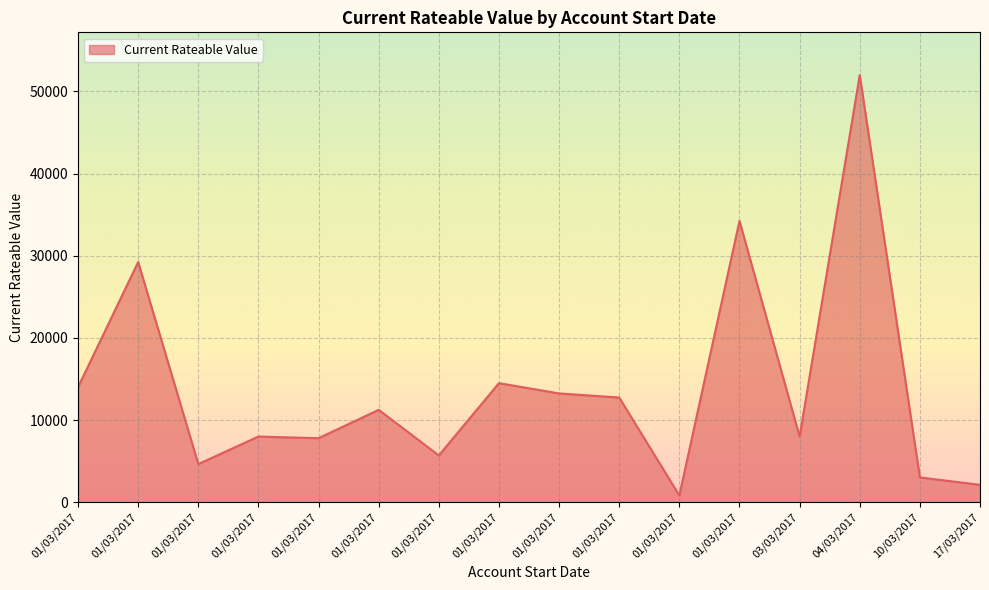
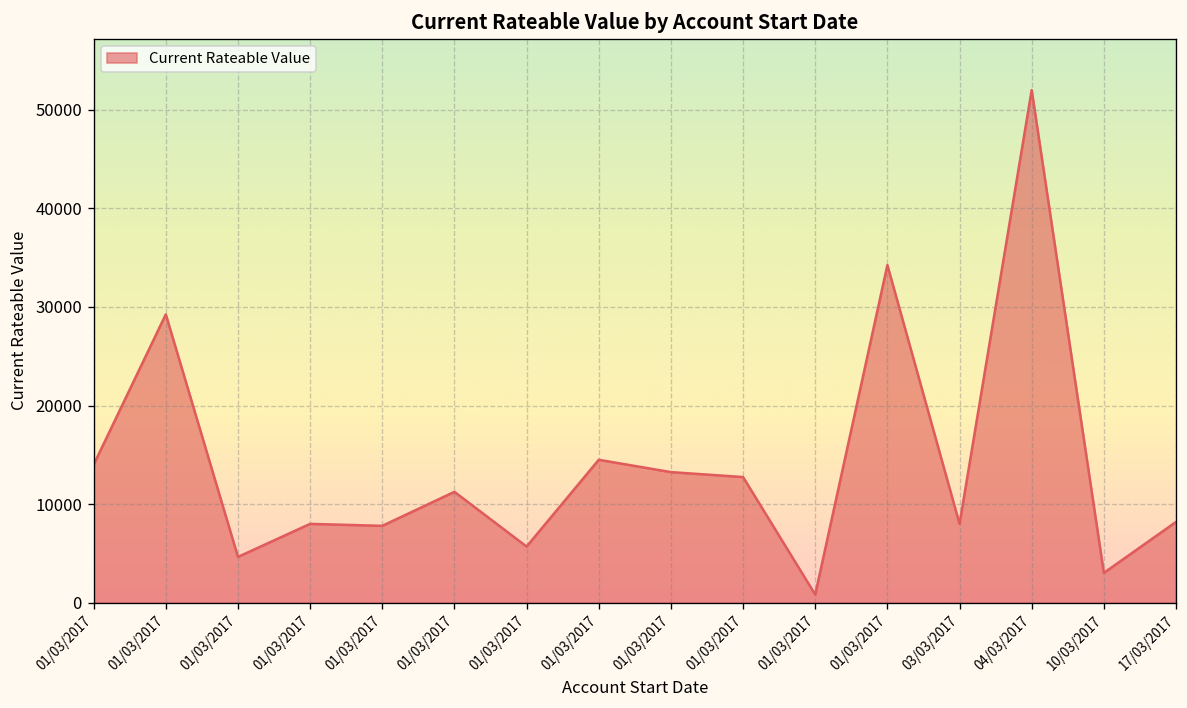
17/03/2017: 2000 -> 8000
